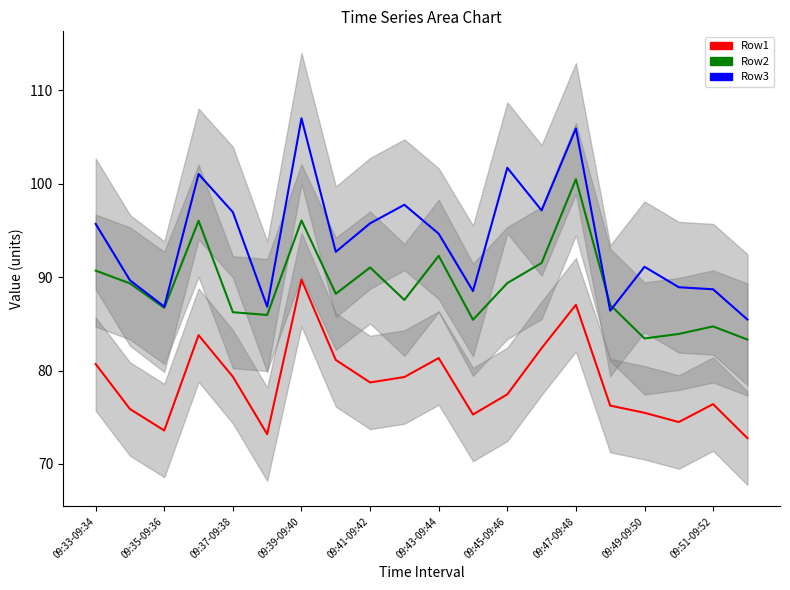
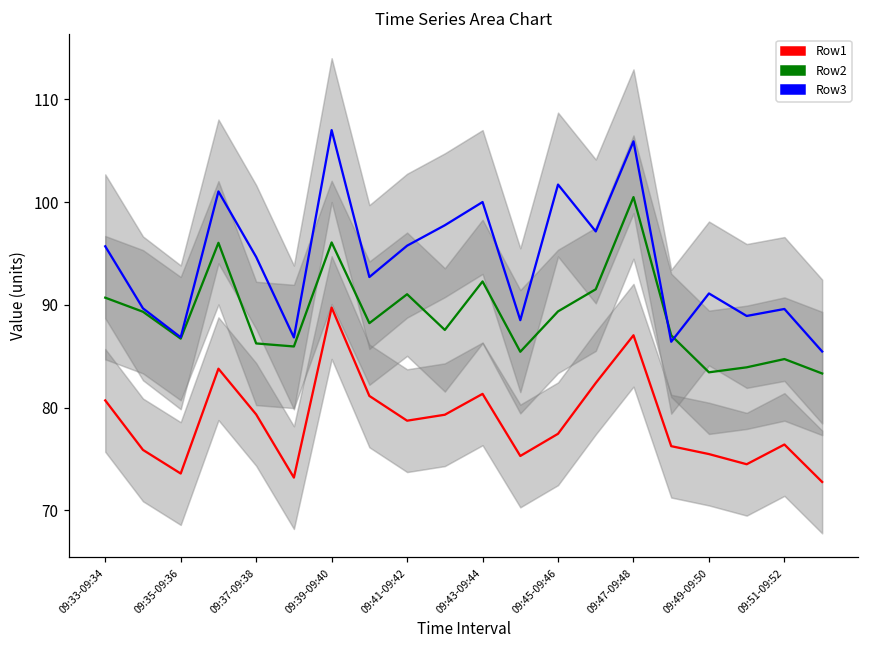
Row3, 09:37-09:38: 97 -> 95
Row3, 09:43-09:44: 95 -> 100
Row3, 09:51-09:52: 89 -> 90
